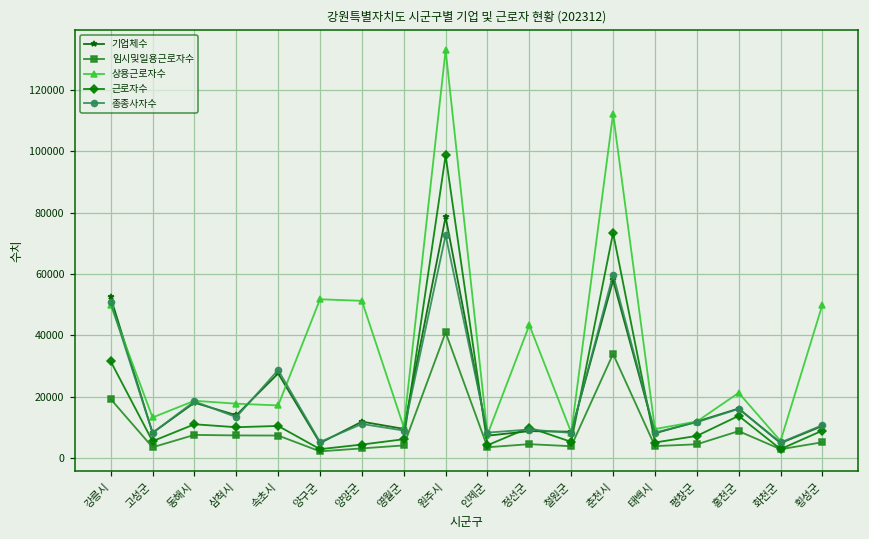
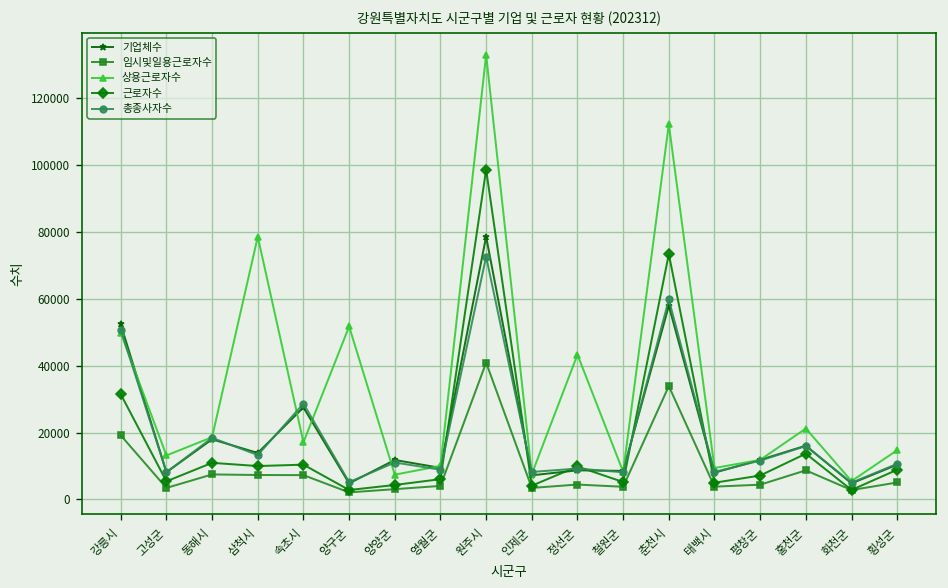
상용근로자수, 삼척시: 18000 -> 79000
상용근로자수, 양양군: 51000 -> 7000
상용근로자수, 횡성군: 50000 -> 15000
